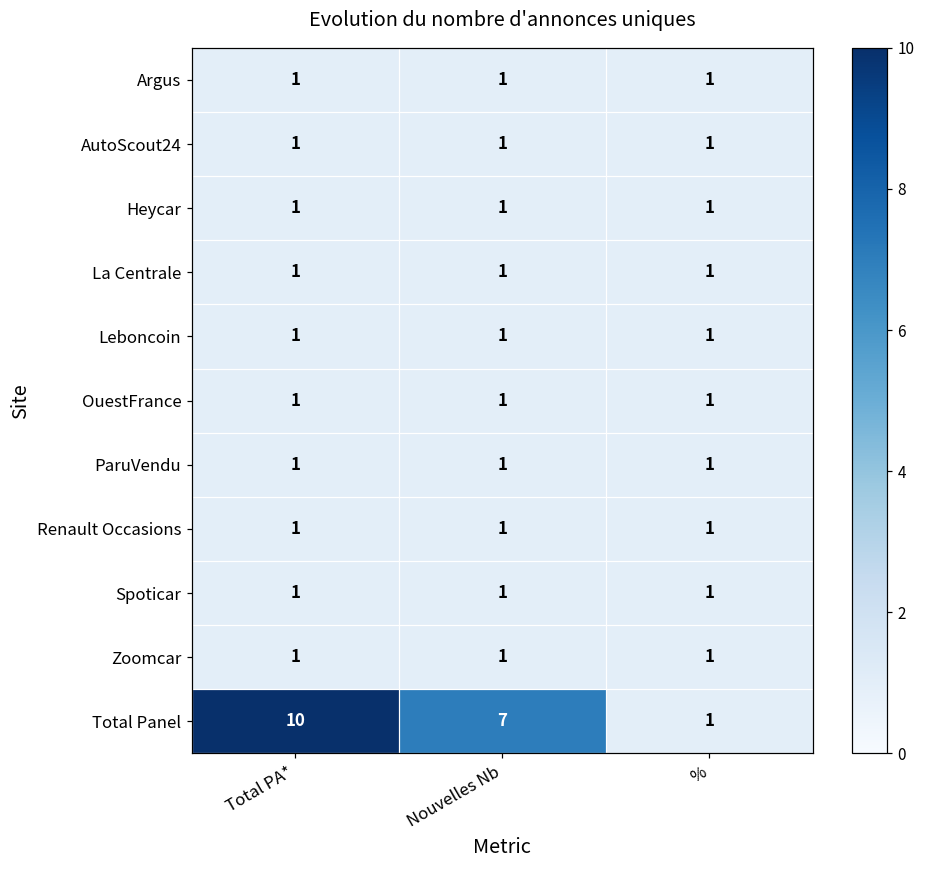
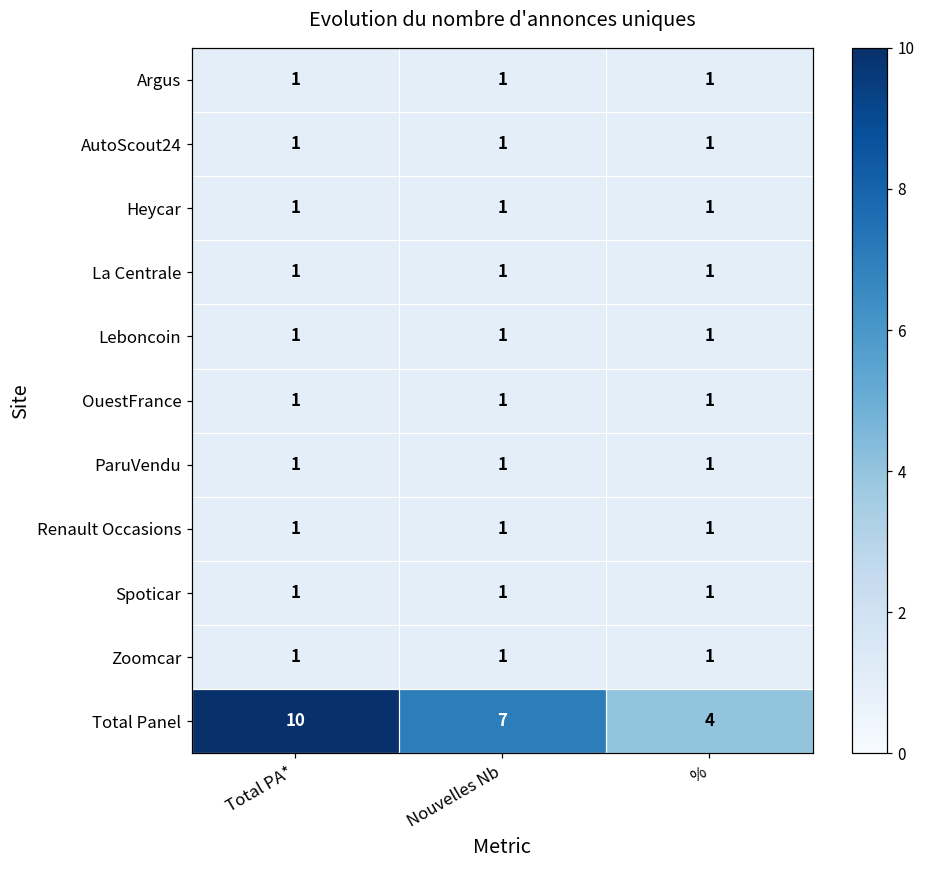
Total Panel, %: 1 -> 4
